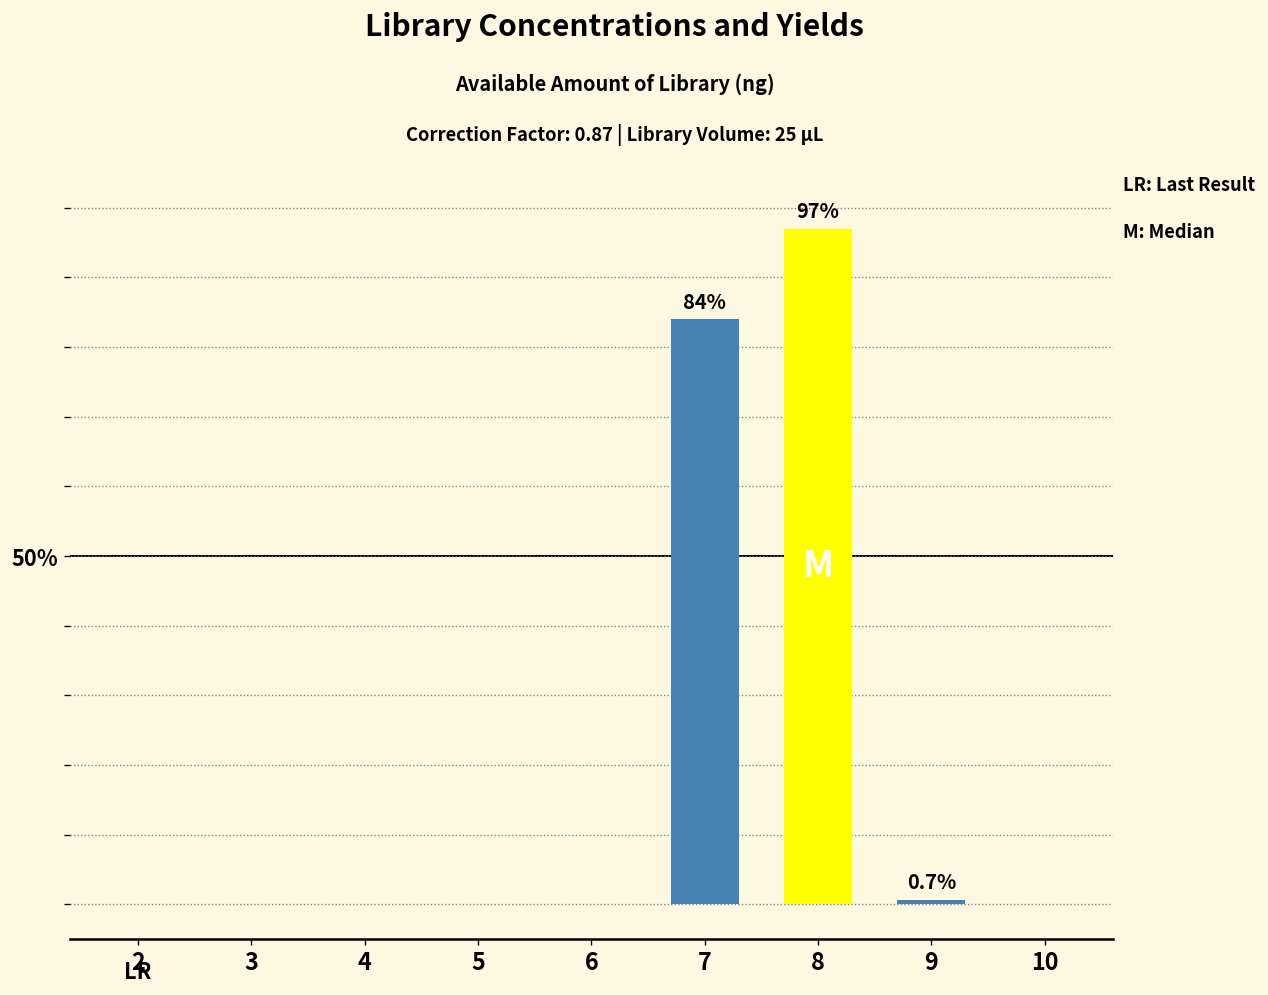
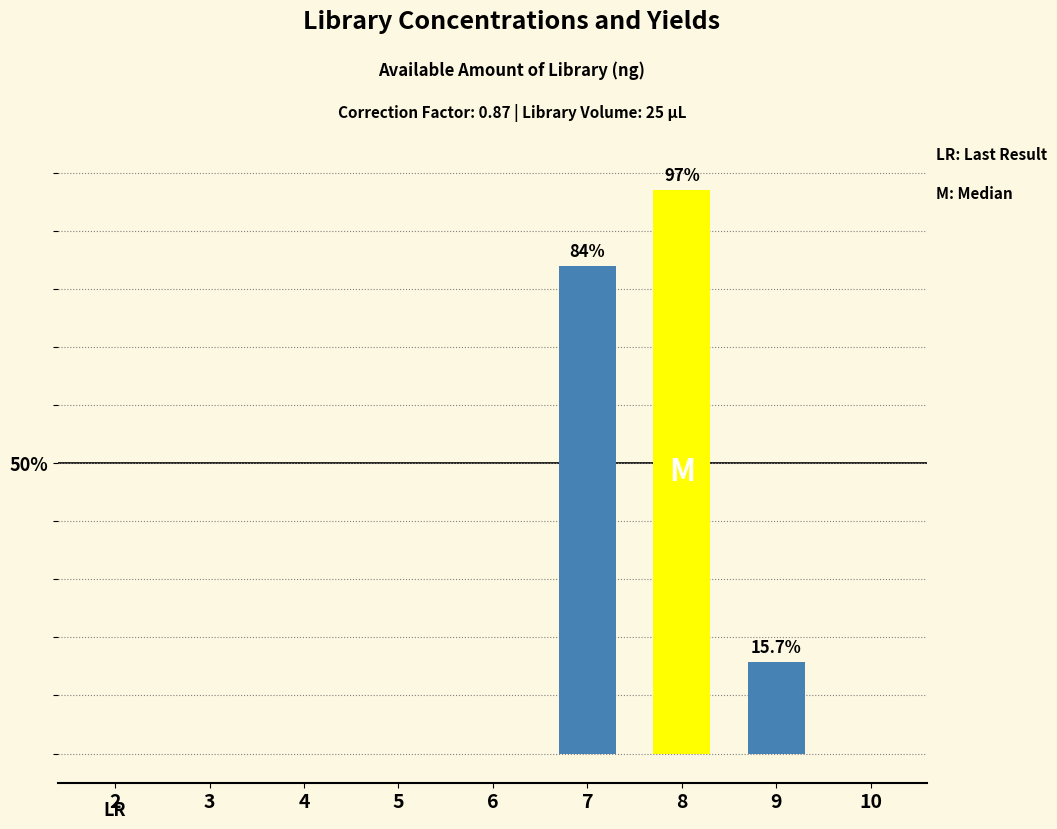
9: 0.7% -> 15.7%
